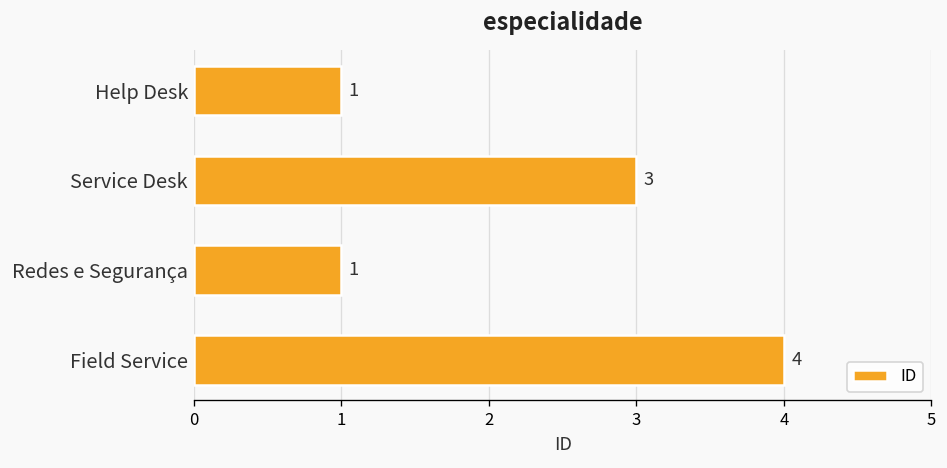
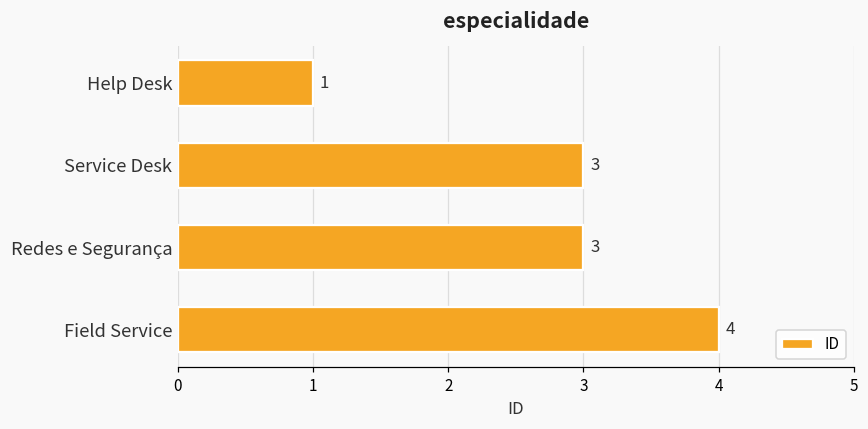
Redes e Segurança: 1 -> 3
